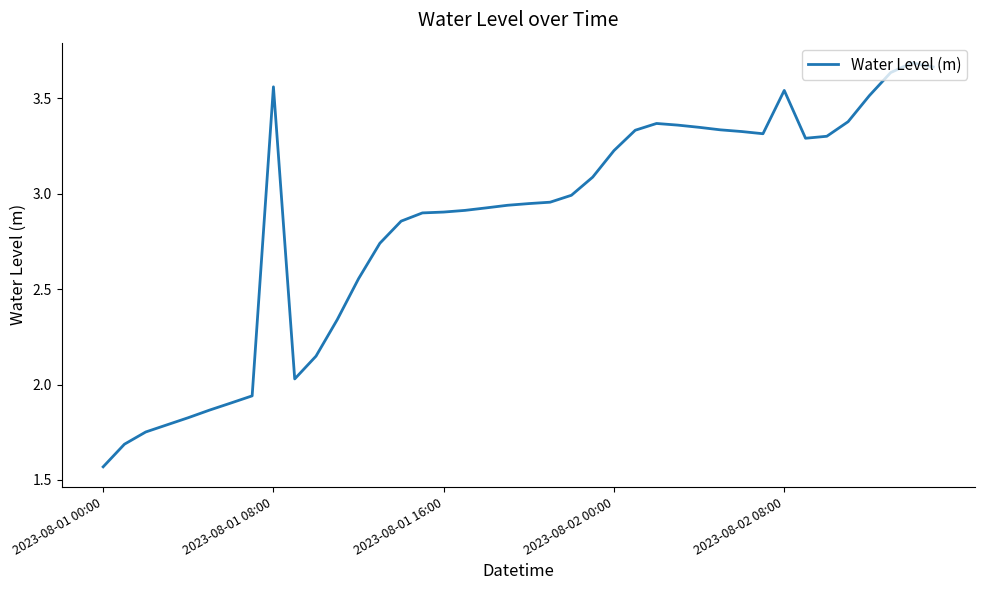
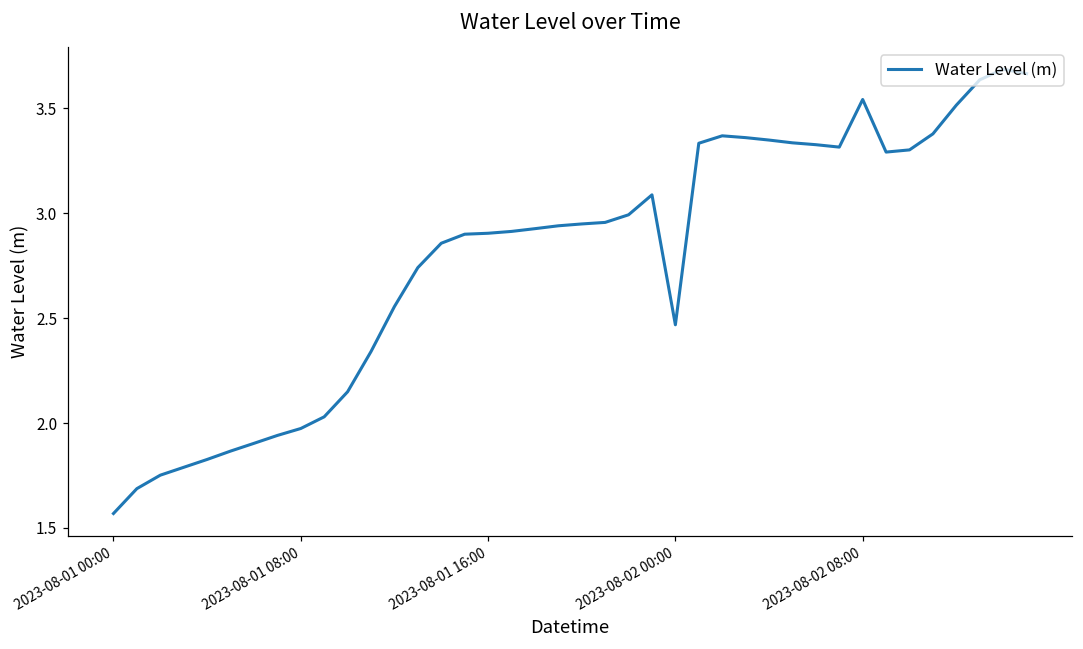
2023-08-01 08:00: 3.56 -> 1.97
2023-08-02 00:00: 3.23 -> 2.47
